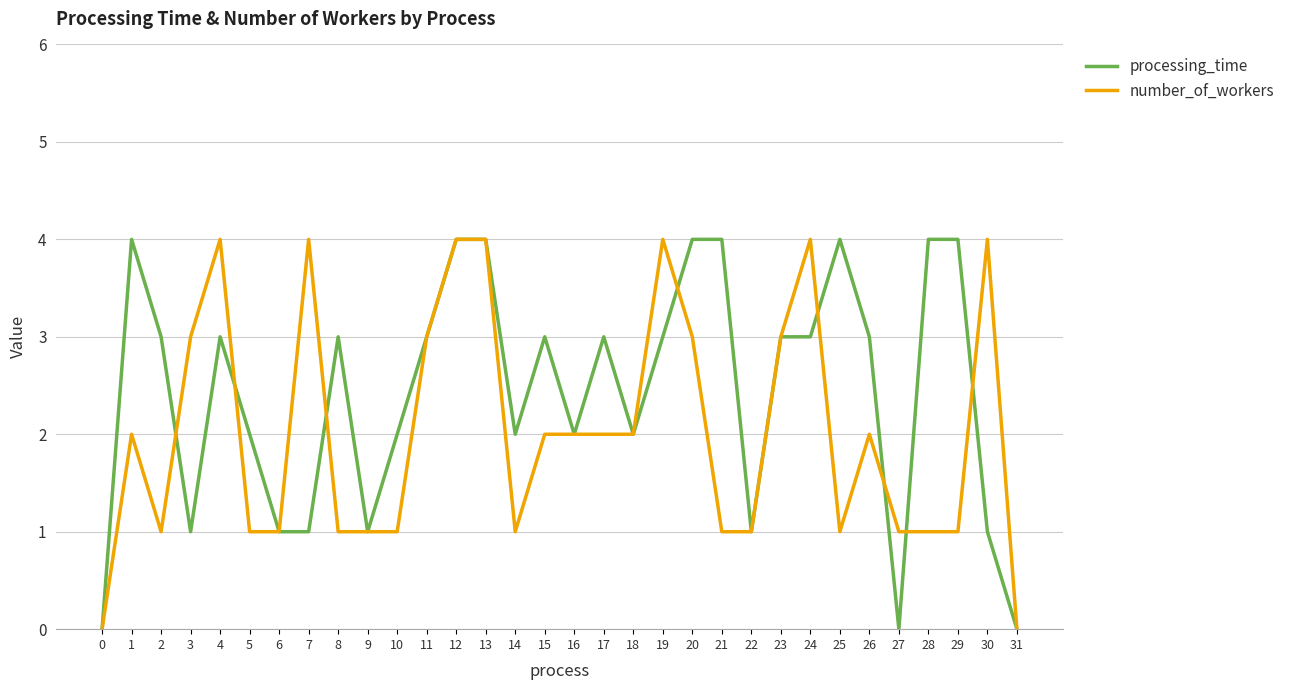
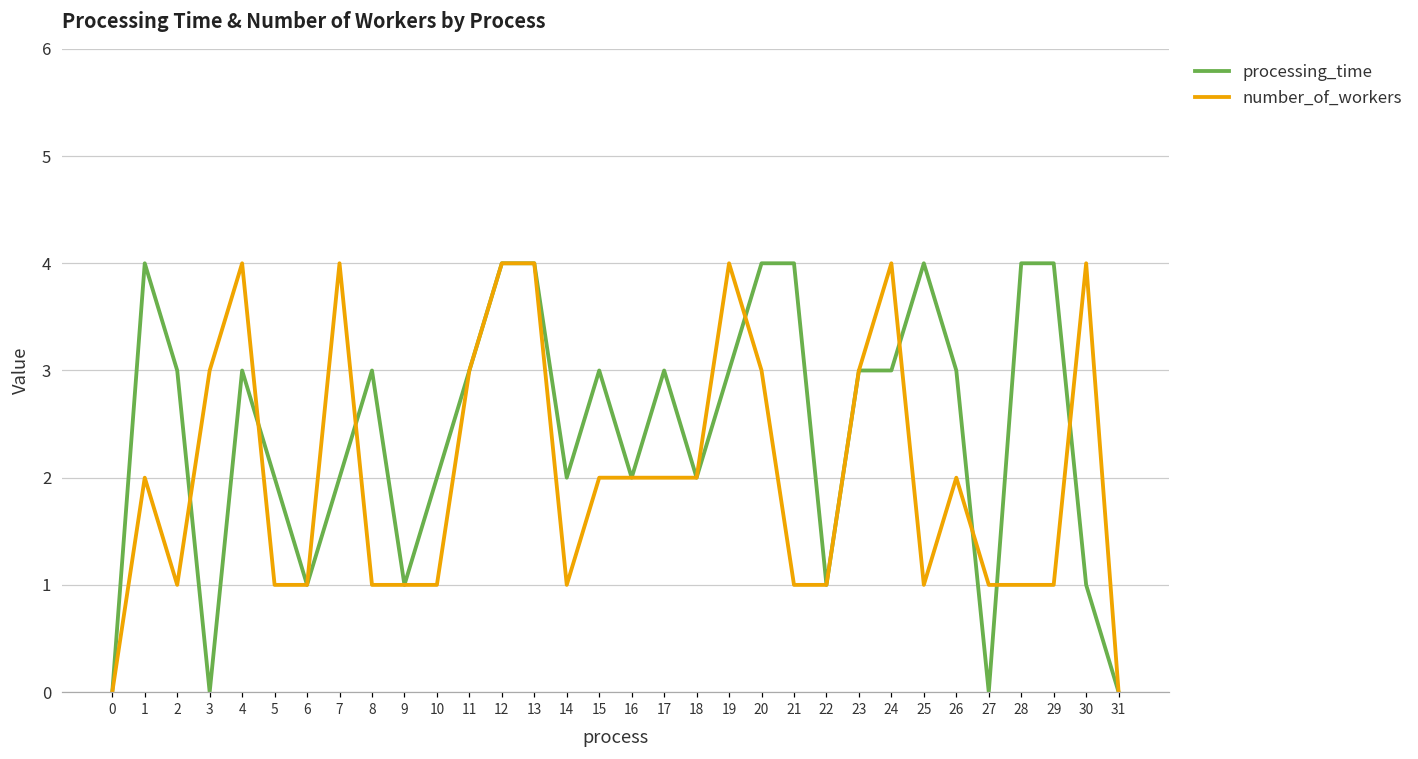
processing_time, 3: 1 -> 0
processing_time, 7: 1 -> 2
